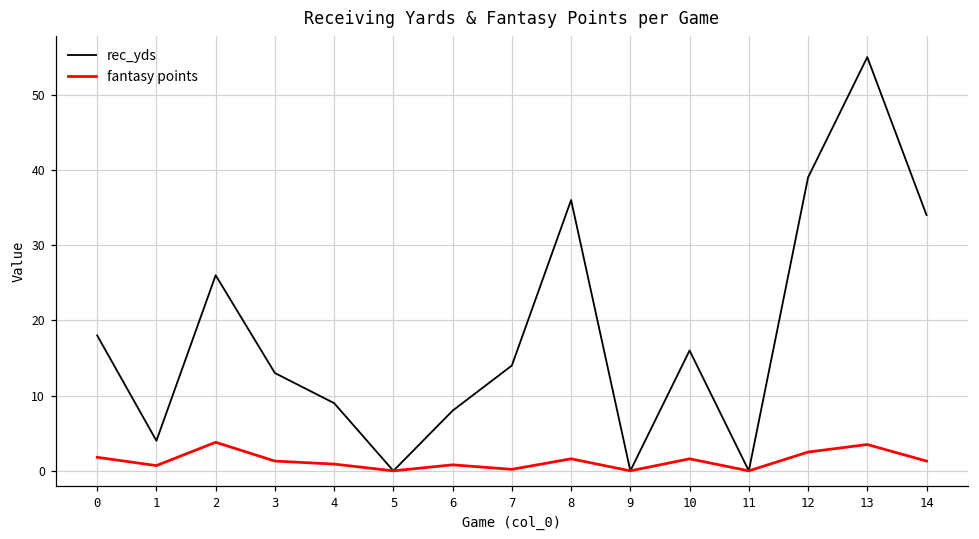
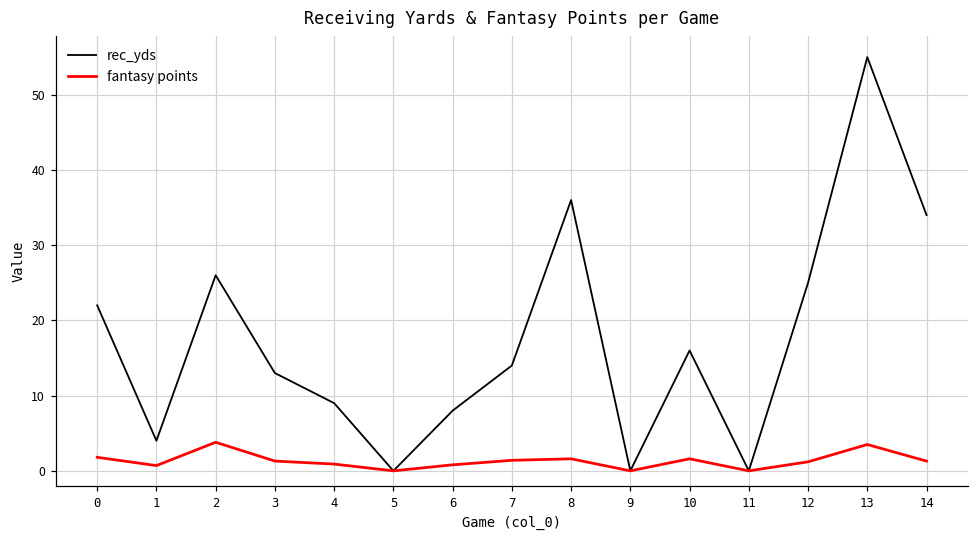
rec_yds, 0: 18 -> 22
fantasy points, 7: 0 -> 1
rec_yds, 12: 39 -> 25
fantasy points, 12: 3 -> 1
